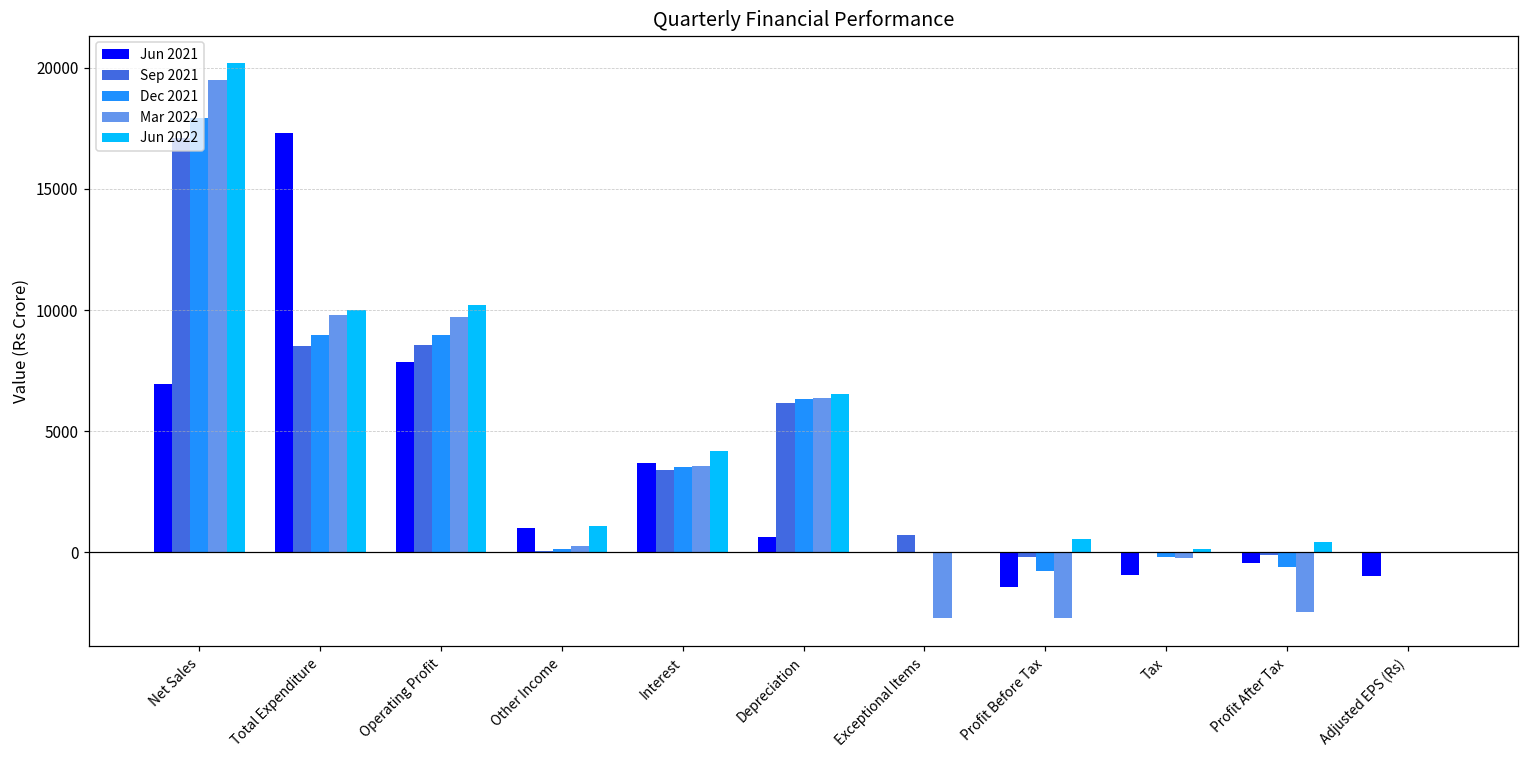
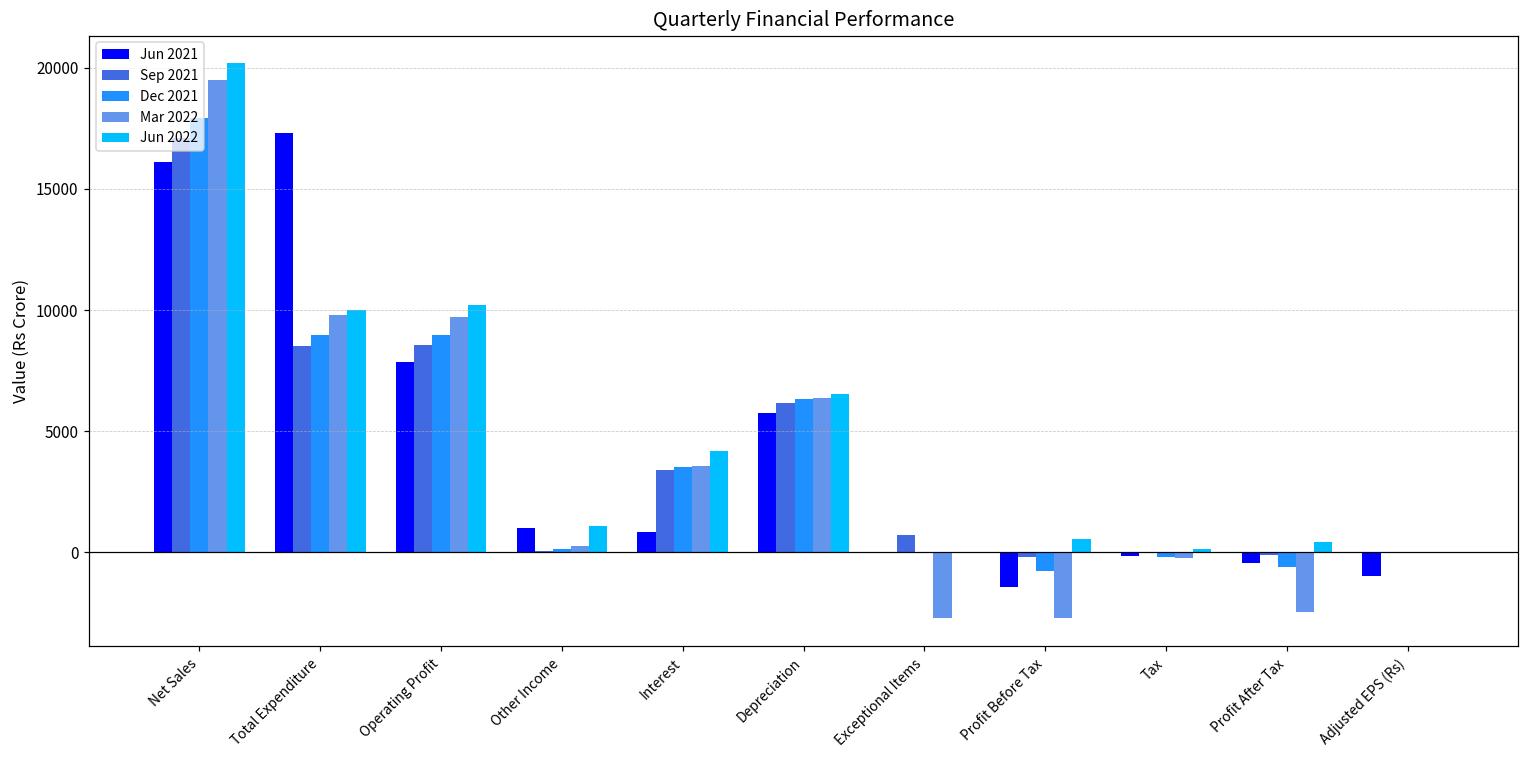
Jun 2021, Net Sales: 6900 -> 16100
Jun 2021, Interest: 3700 -> 800
Jun 2021, Depreciation: 600 -> 5800
Jun 2021, Tax: -900 -> -100
